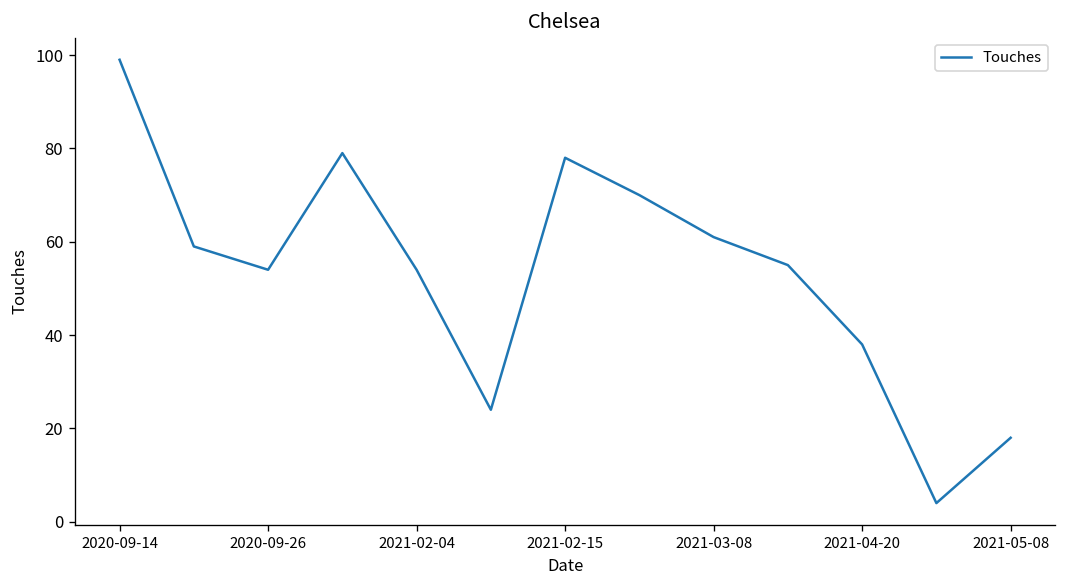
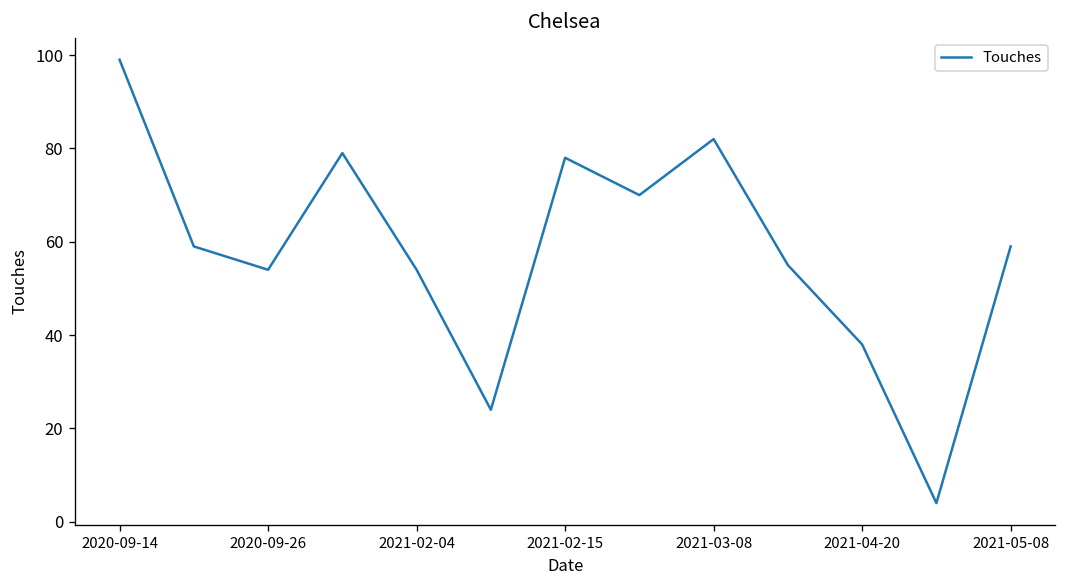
2021-03-08: 61 -> 82
2021-05-08: 18 -> 59
